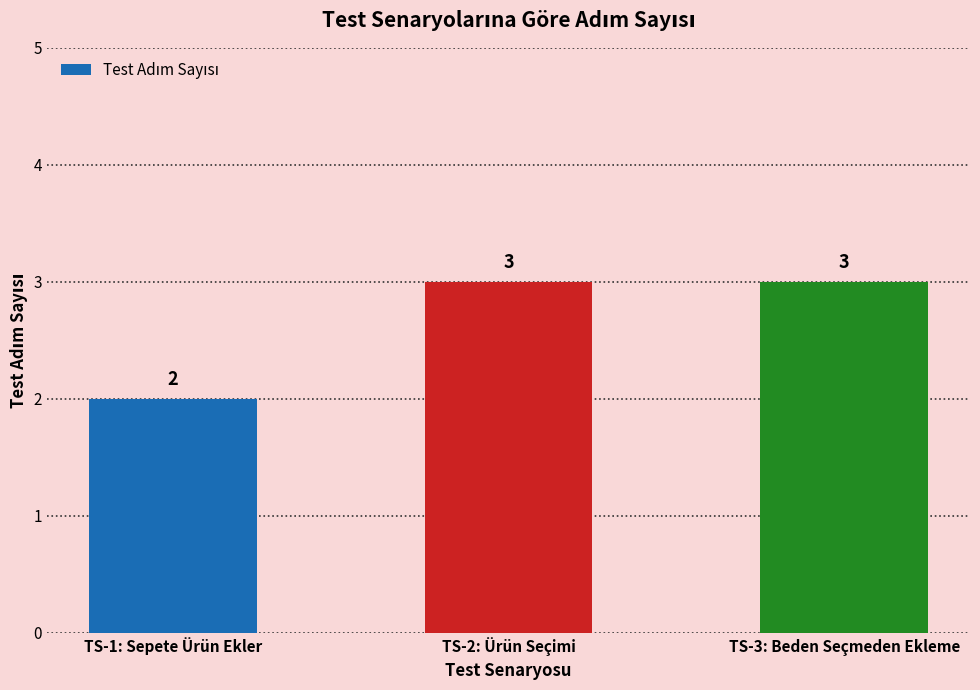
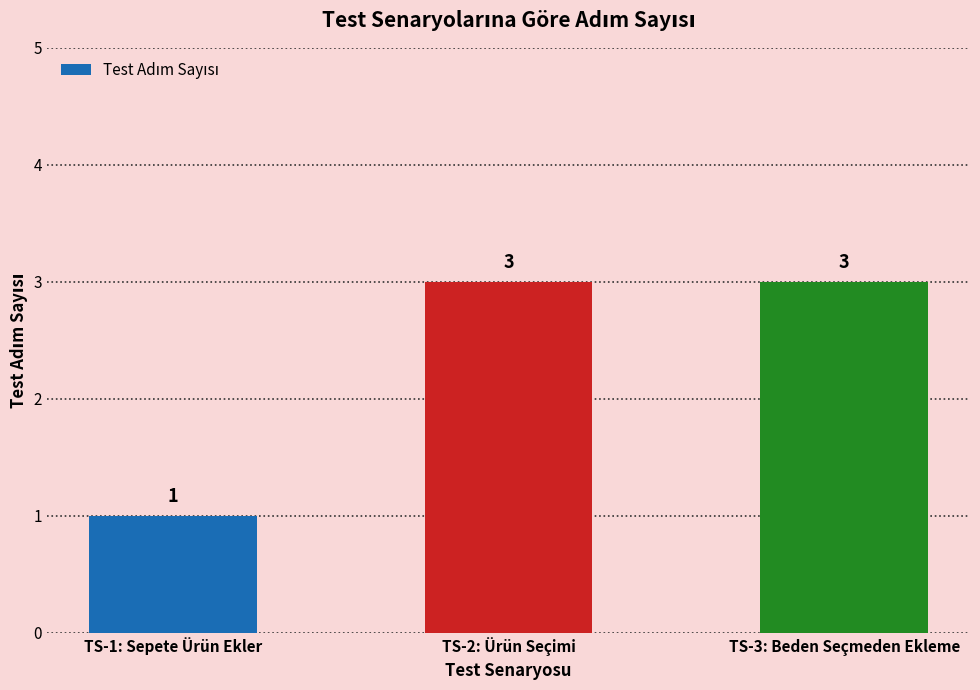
TS-1: Sepete Ürün Ekler: 2 -> 1
